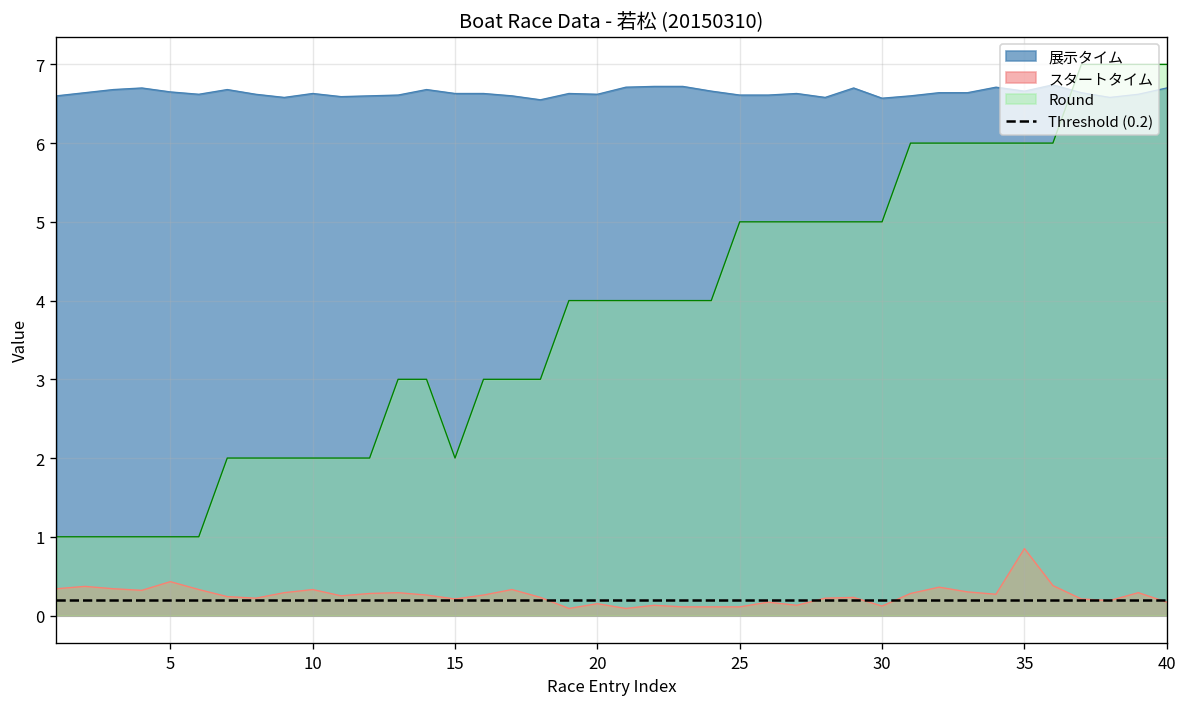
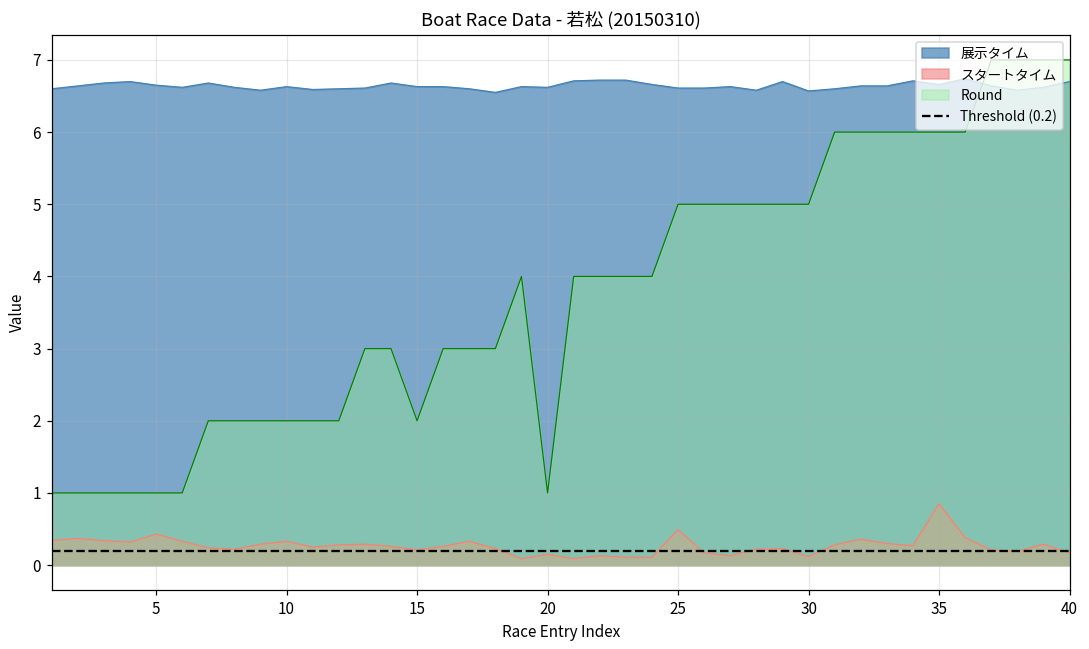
Round, 20: 4 -> 1
スタートタイム, 25: 0.1 -> 0.5
